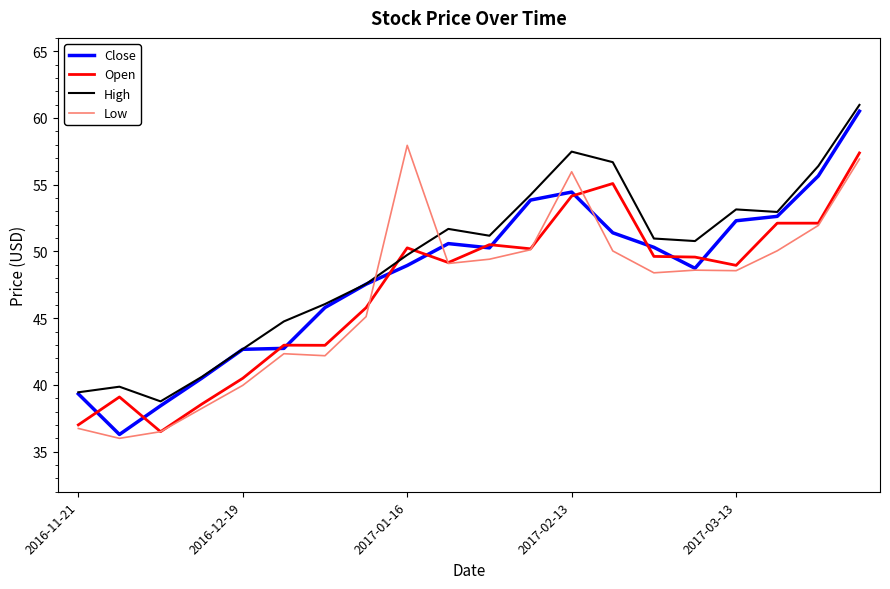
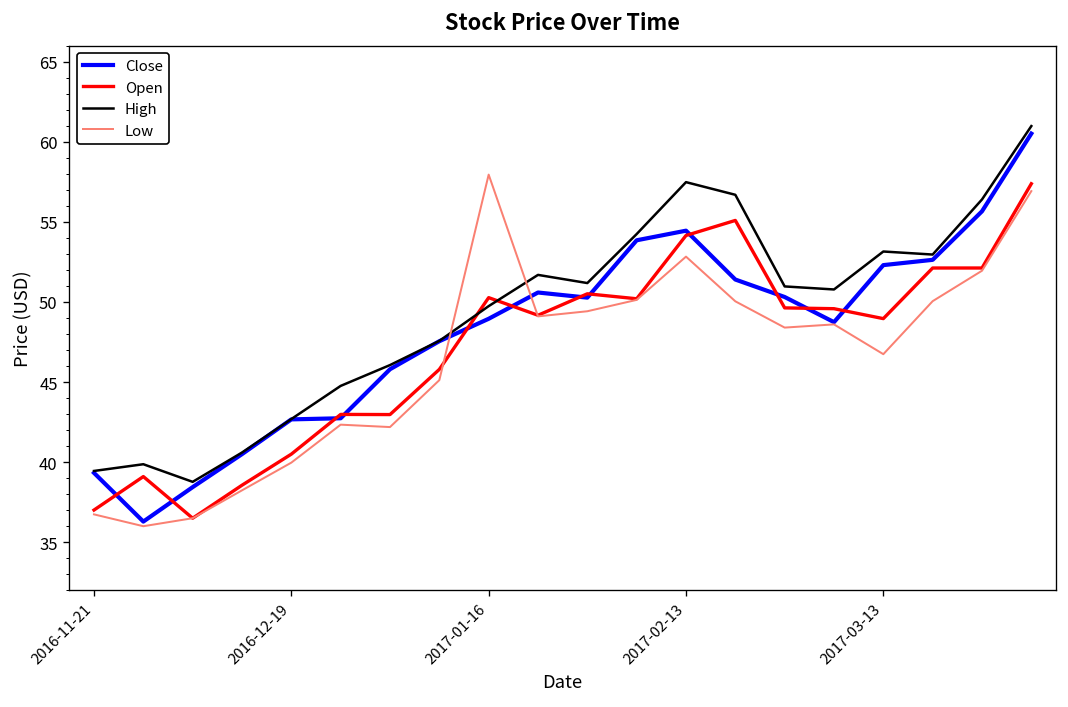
Low, 2017-02-13: 56.0 -> 52.8
Low, 2017-03-13: 48.6 -> 46.7
